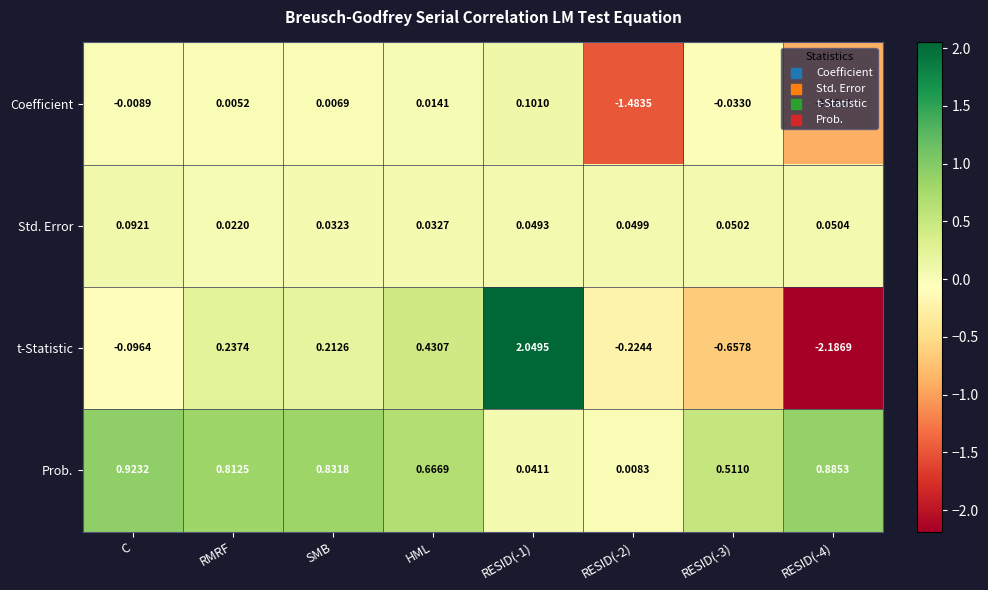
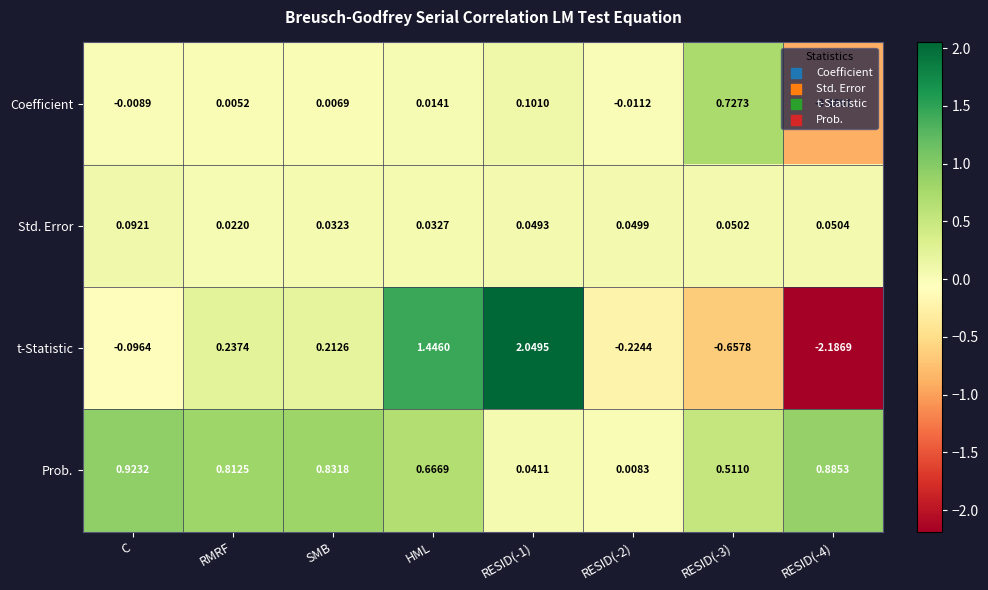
Coefficient, RESID(-2): -1.4835 -> -0.0112
Coefficient, RESID(-3): -0.0330 -> 0.7273
t-Statistic, HML: 0.4307 -> 1.4460
